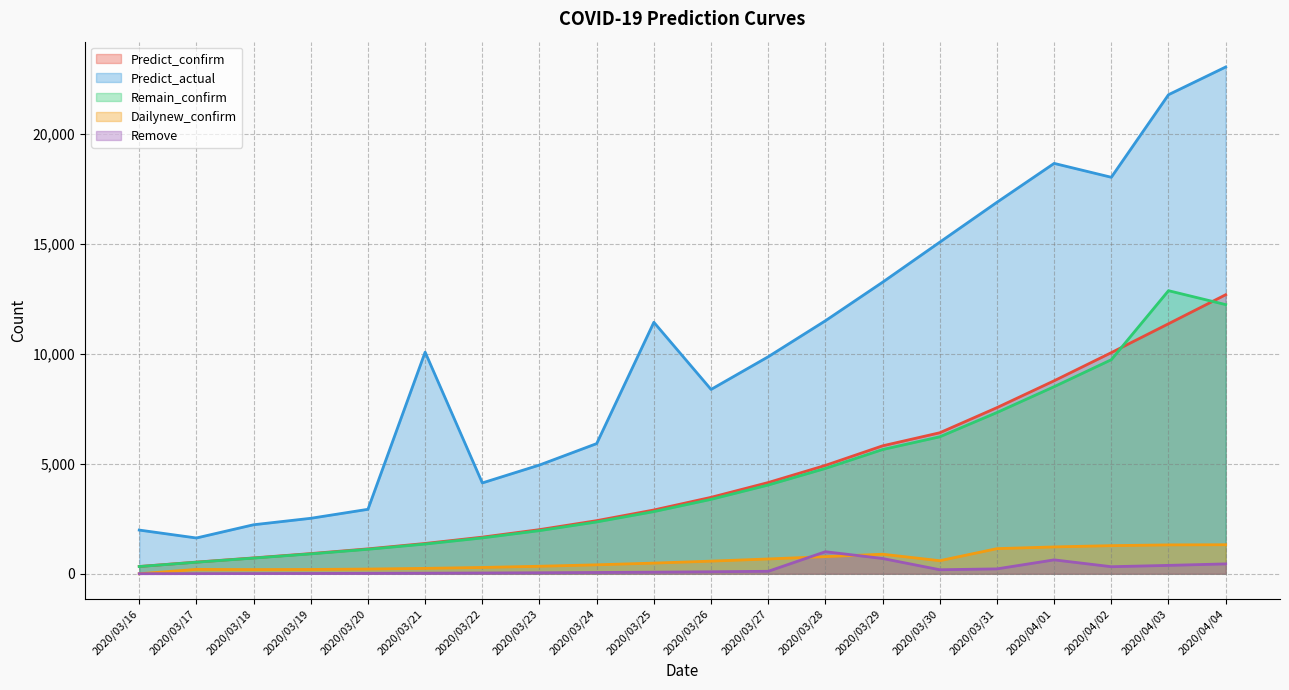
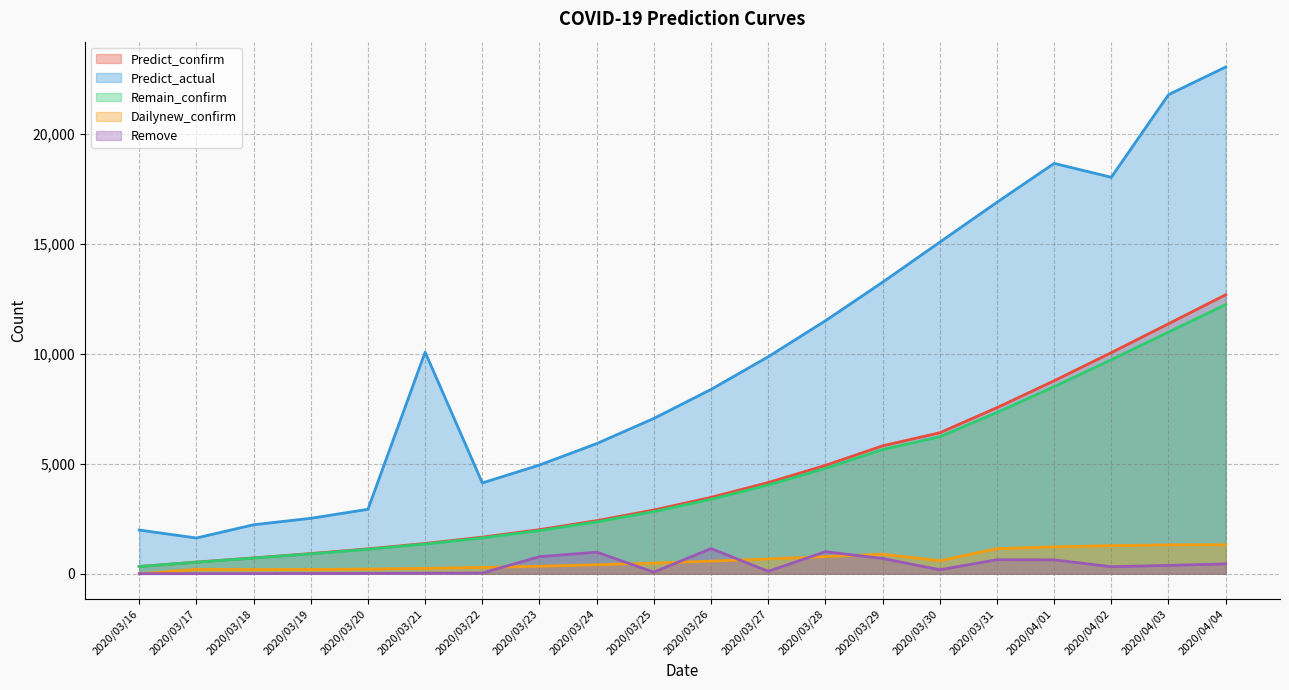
Remove, 2020/03/23: 0 -> 800
Remove, 2020/03/24: 100 -> 1,000
Predict_actual, 2020/03/25: 11,400 -> 7,100
Remove, 2020/03/26: 100 -> 1,100
Remove, 2020/03/31: 200 -> 600
Remain_confirm, 2020/04/03: 12,900 -> 11,000
